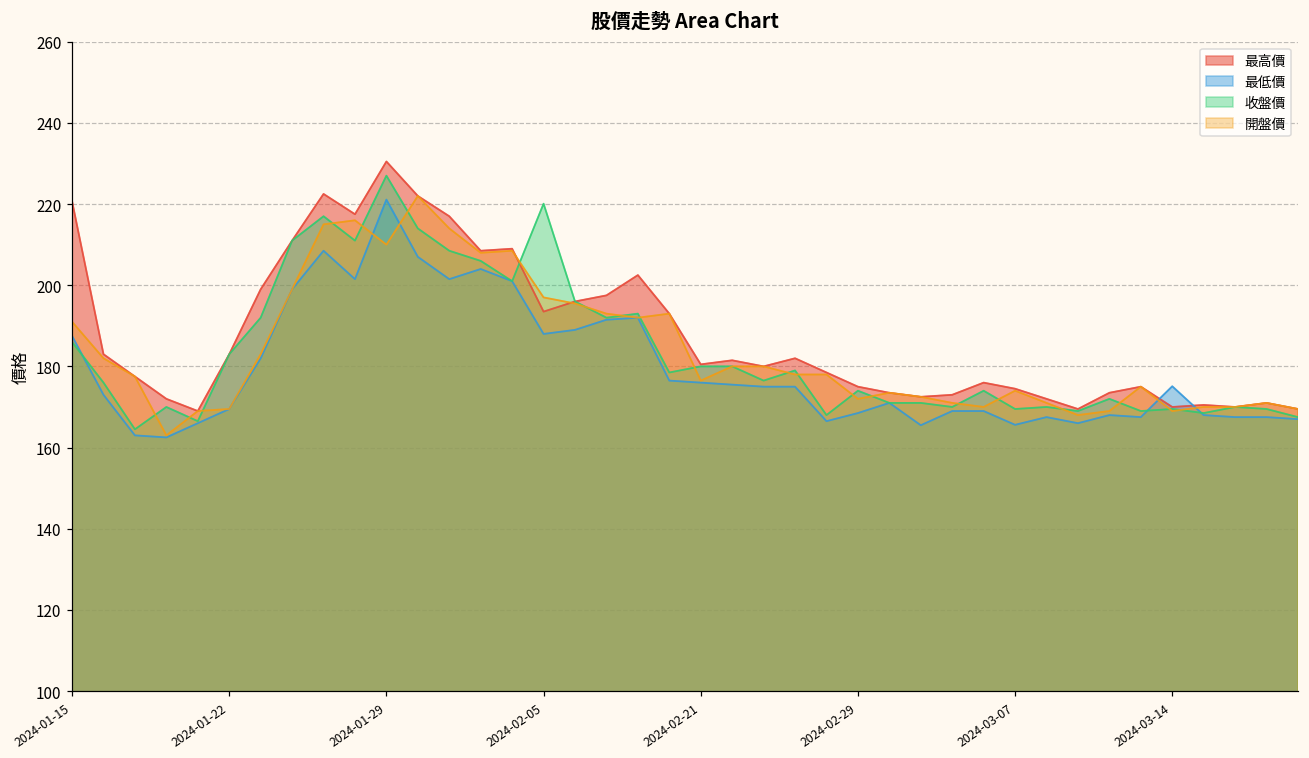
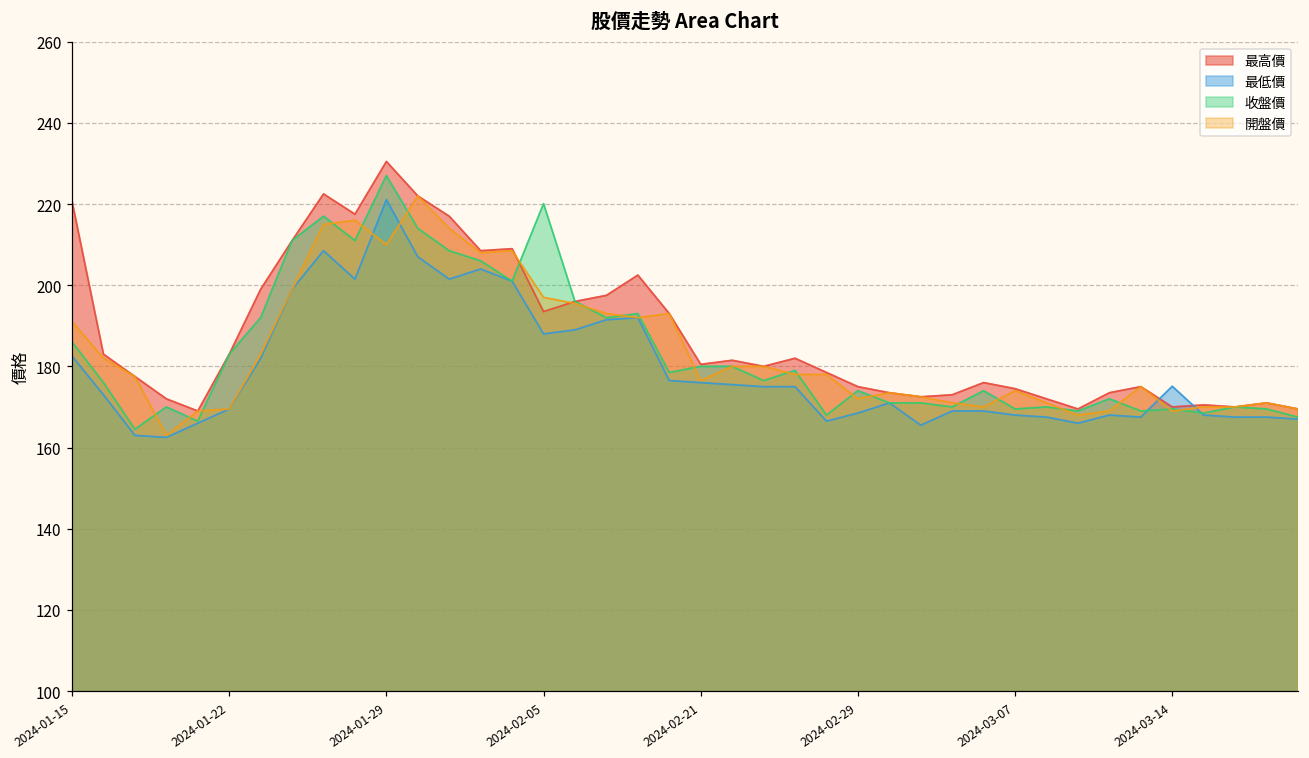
最低價, 2024-01-15: 188 -> 183
最低價, 2024-03-07: 166 -> 168
